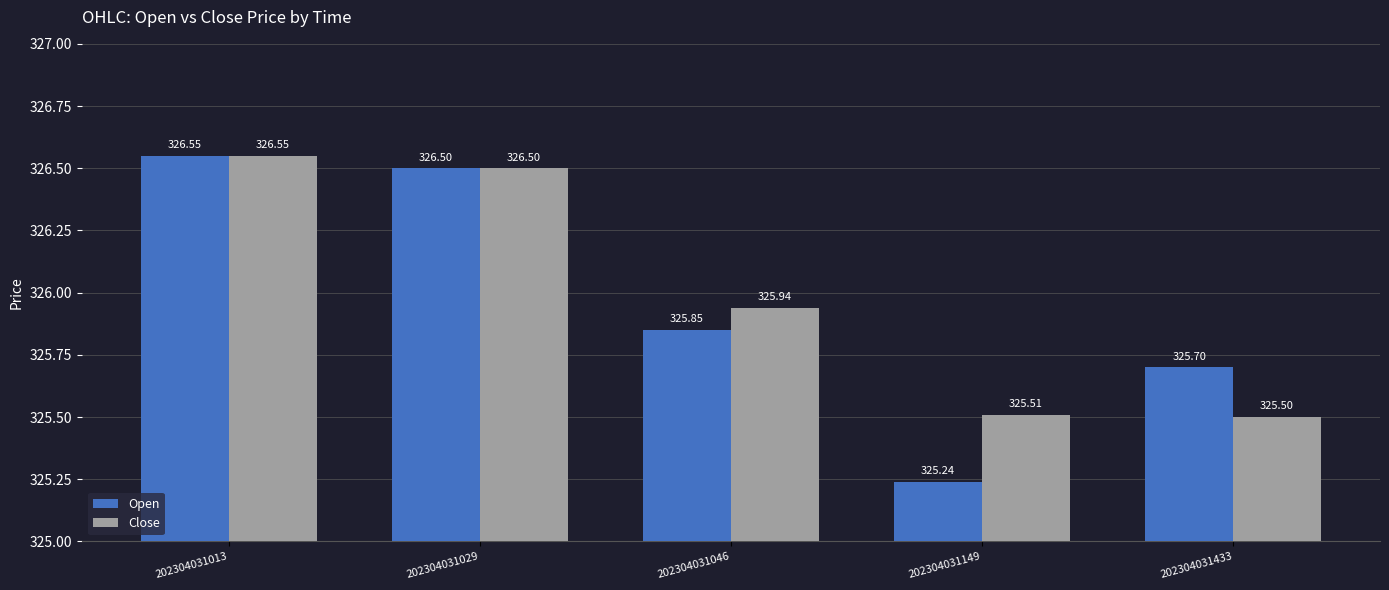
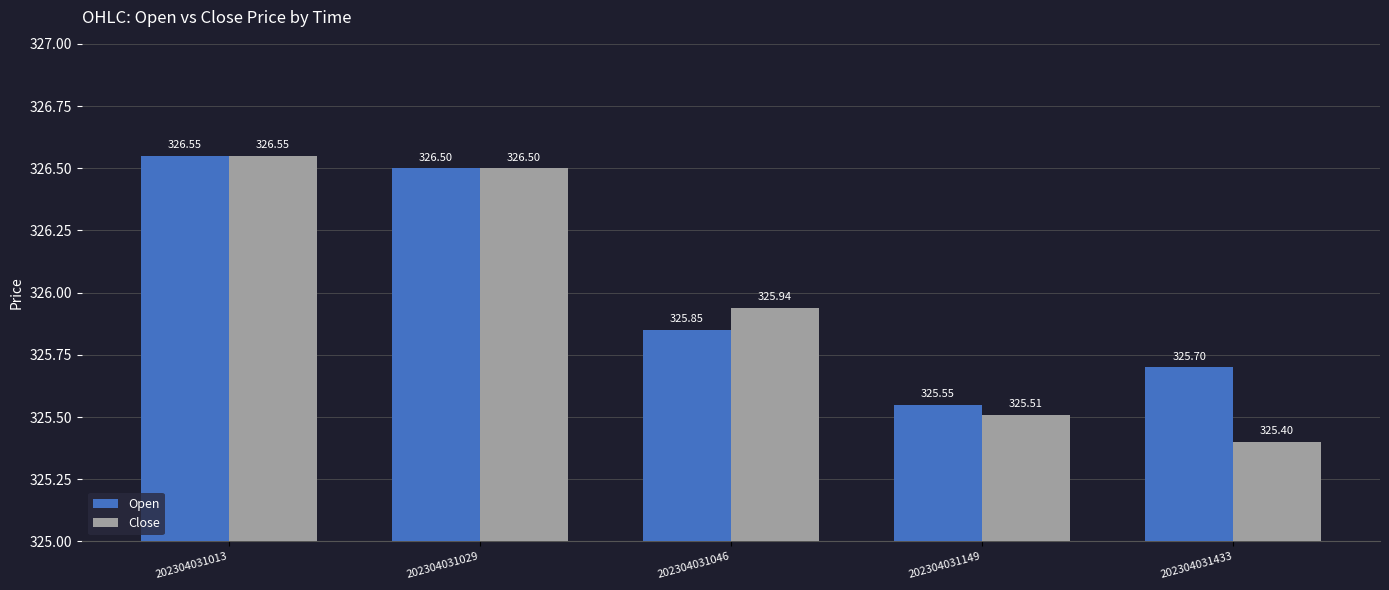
Open, 202304031149: 325.24 -> 325.55
Close, 202304031433: 325.50 -> 325.40
